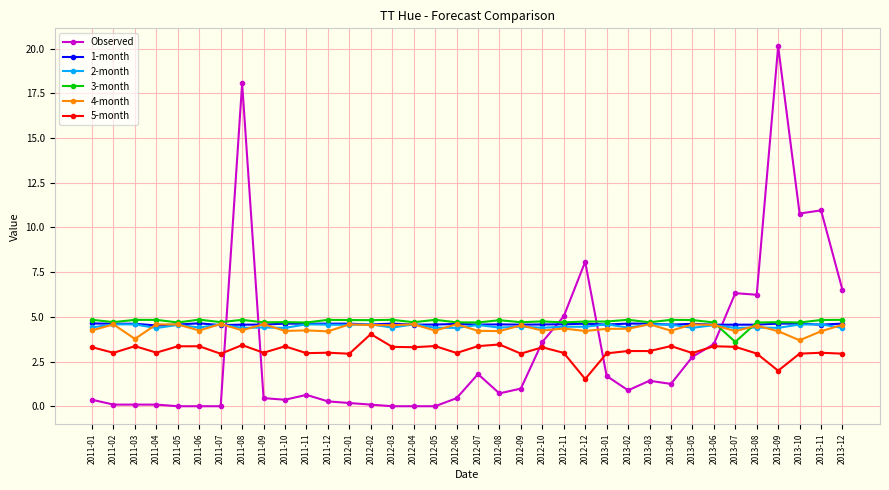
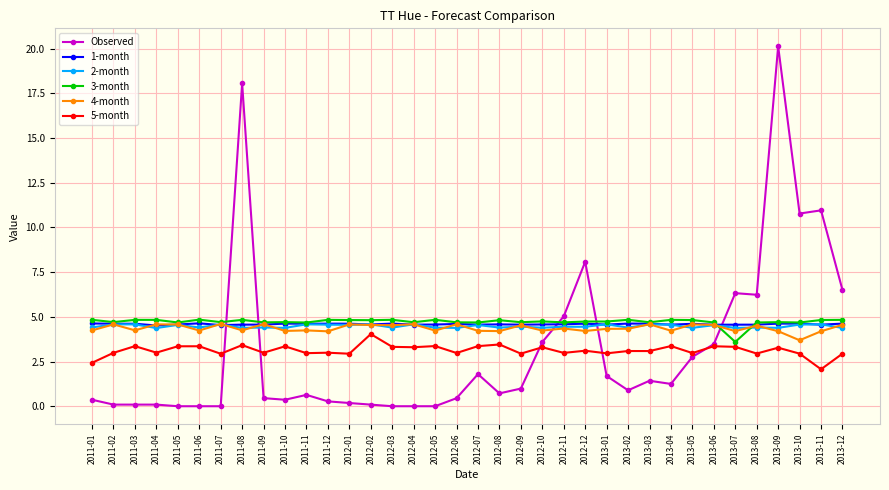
5-month, 2011-01: 3.3 -> 2.4
4-month, 2011-03: 3.8 -> 4.2
5-month, 2012-12: 1.5 -> 3.1
5-month, 2013-09: 2.0 -> 3.3
5-month, 2013-11: 3.0 -> 2.1
